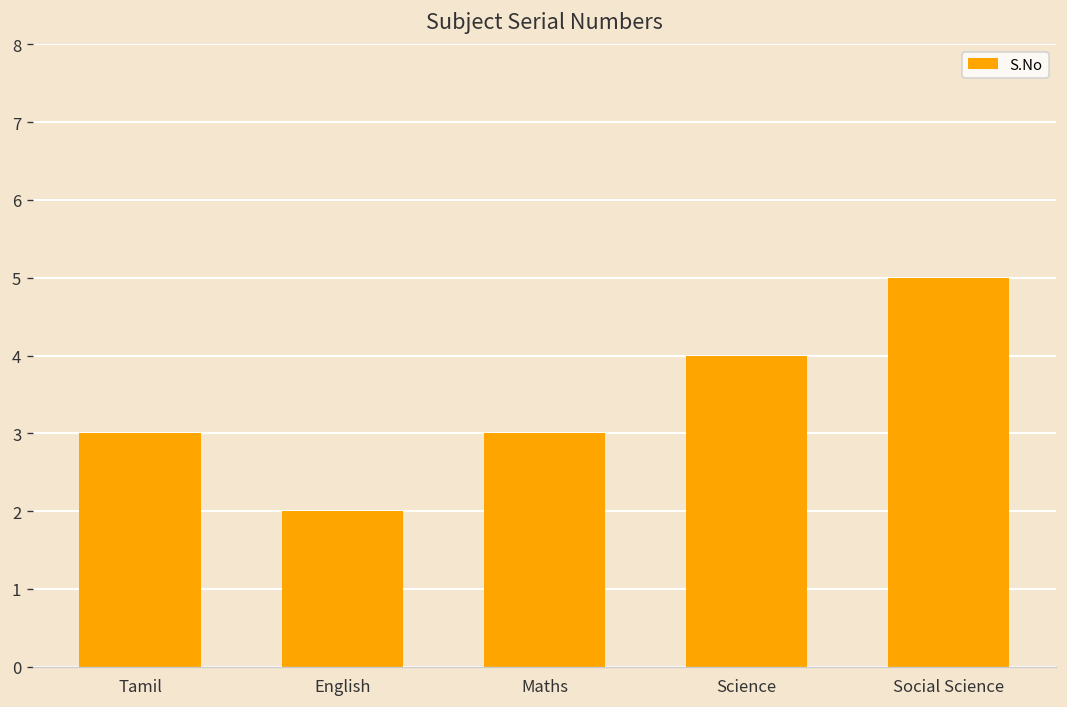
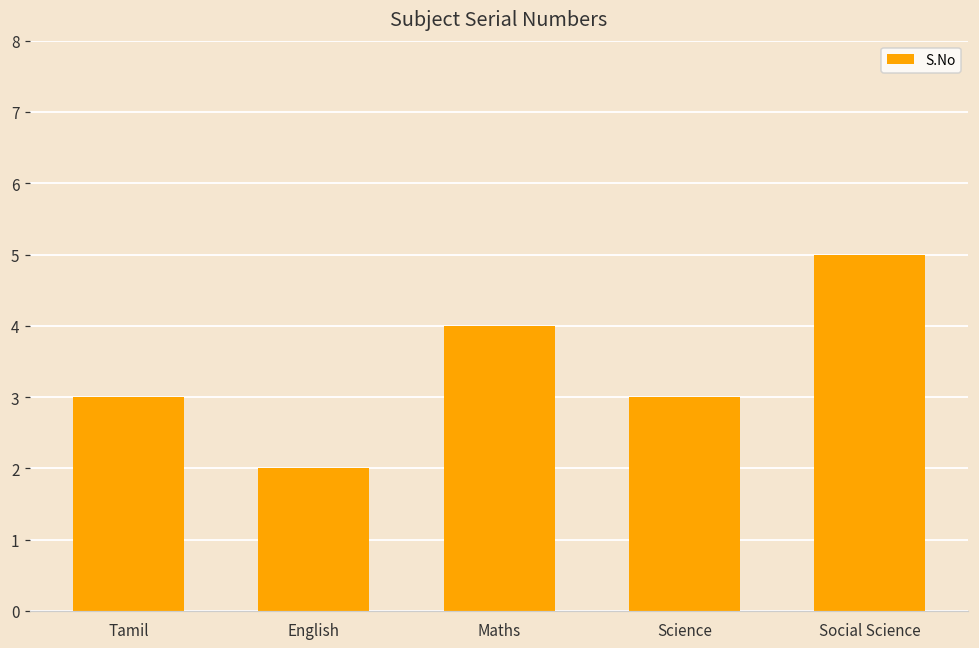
Maths: 3 -> 4
Science: 4 -> 3
